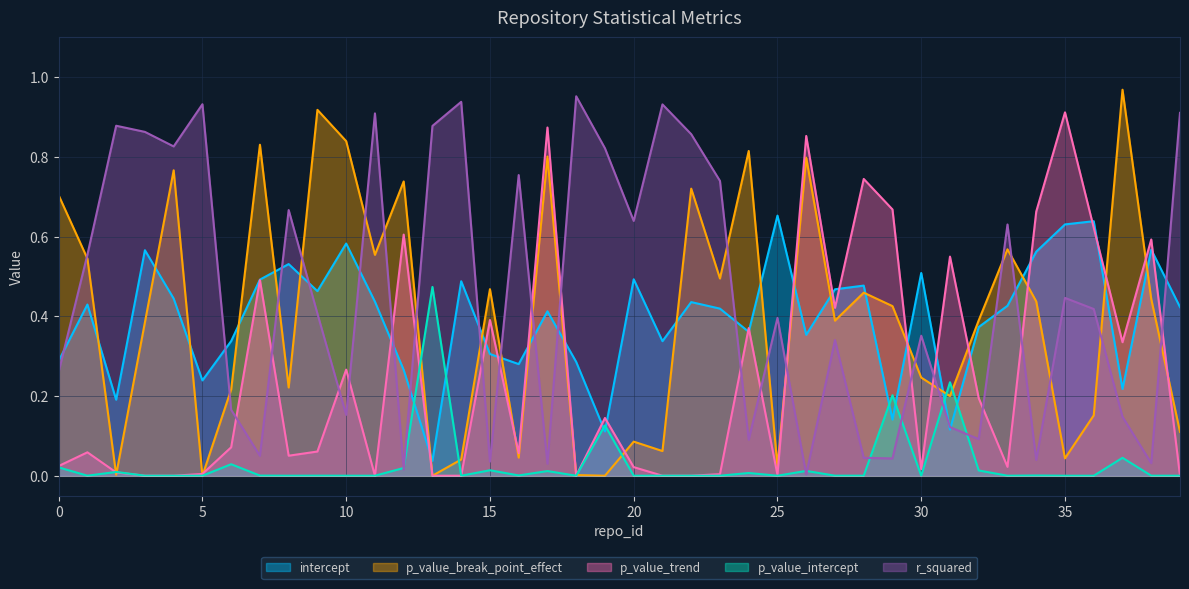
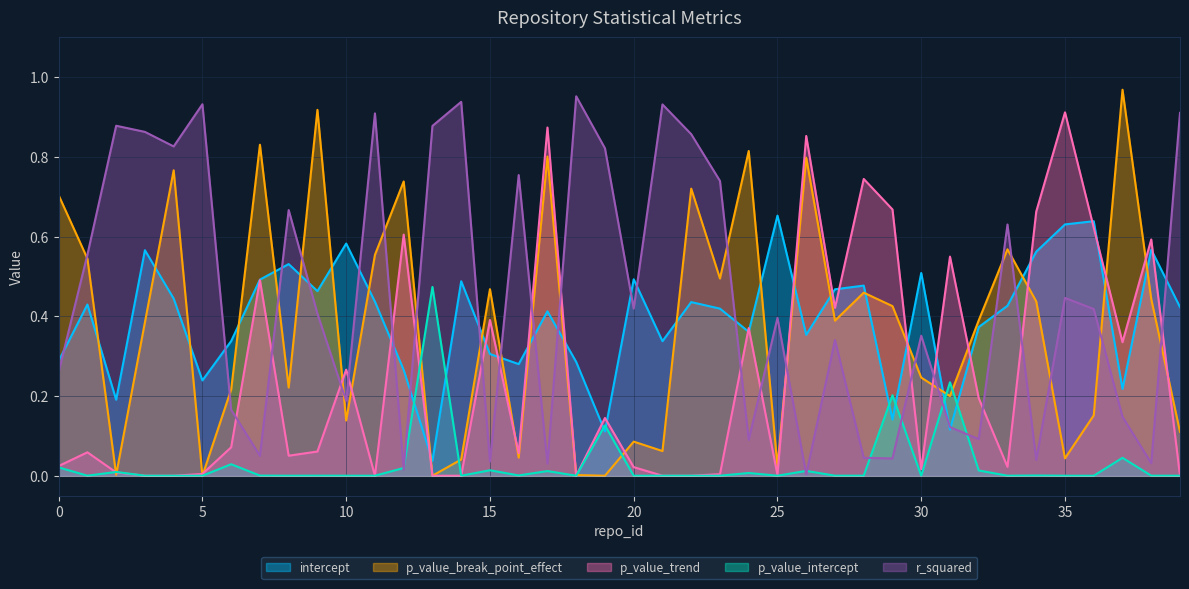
p_value_break_point_effect, 10: 0.84 -> 0.14
r_squared, 10: 0.15 -> 0.19
r_squared, 20: 0.64 -> 0.42
